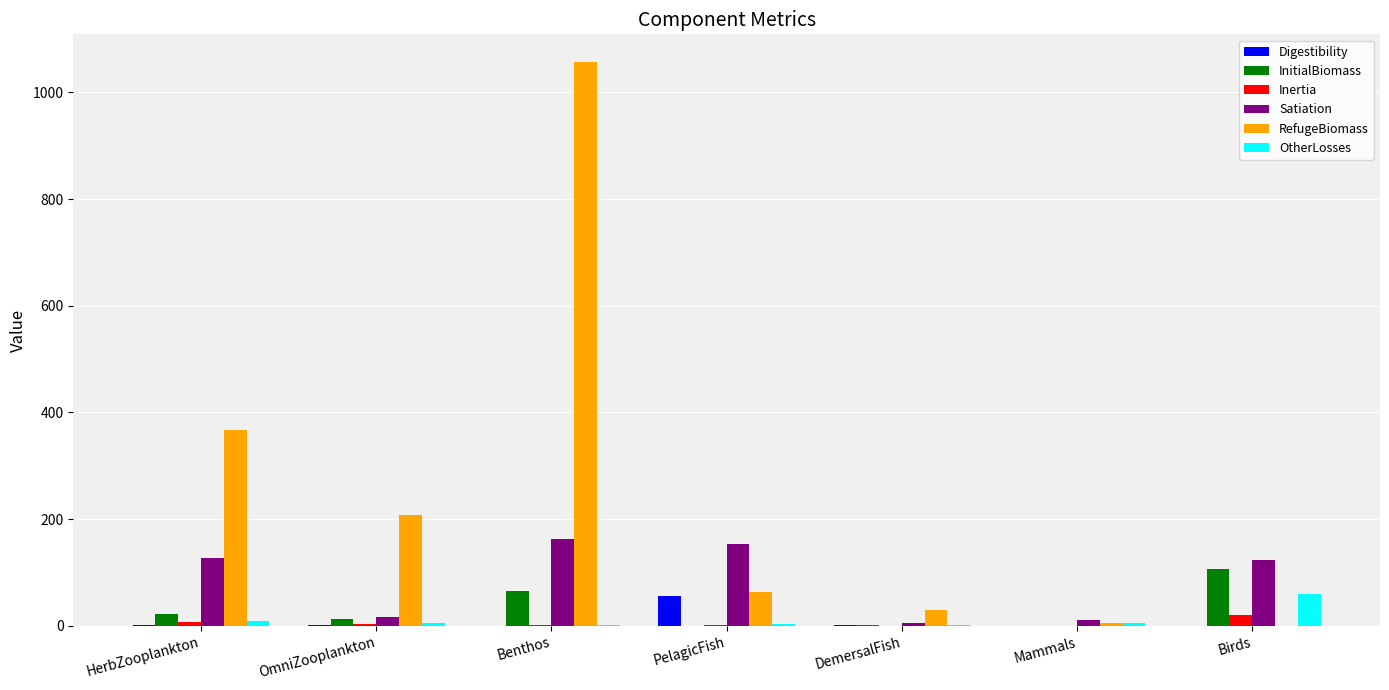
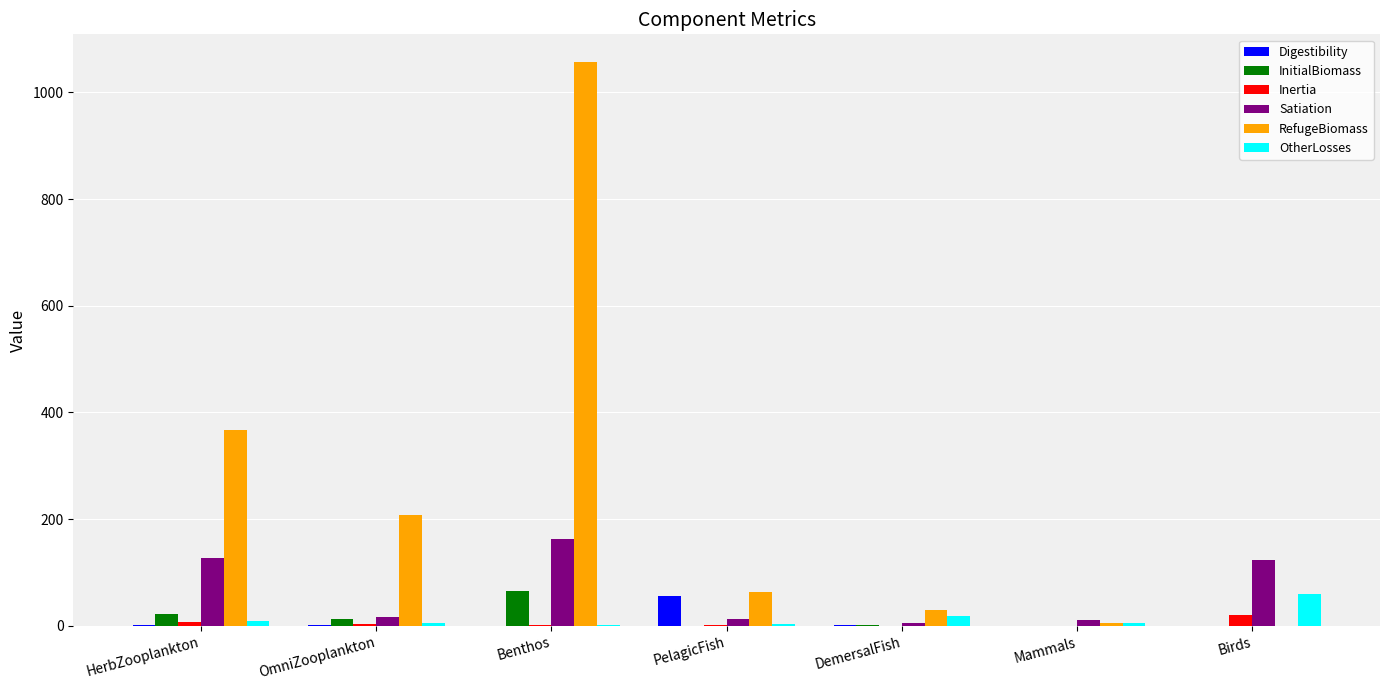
Satiation, PelagicFish: 150 -> 10
OtherLosses, DemersalFish: 0 -> 20
InitialBiomass, Birds: 110 -> 0
